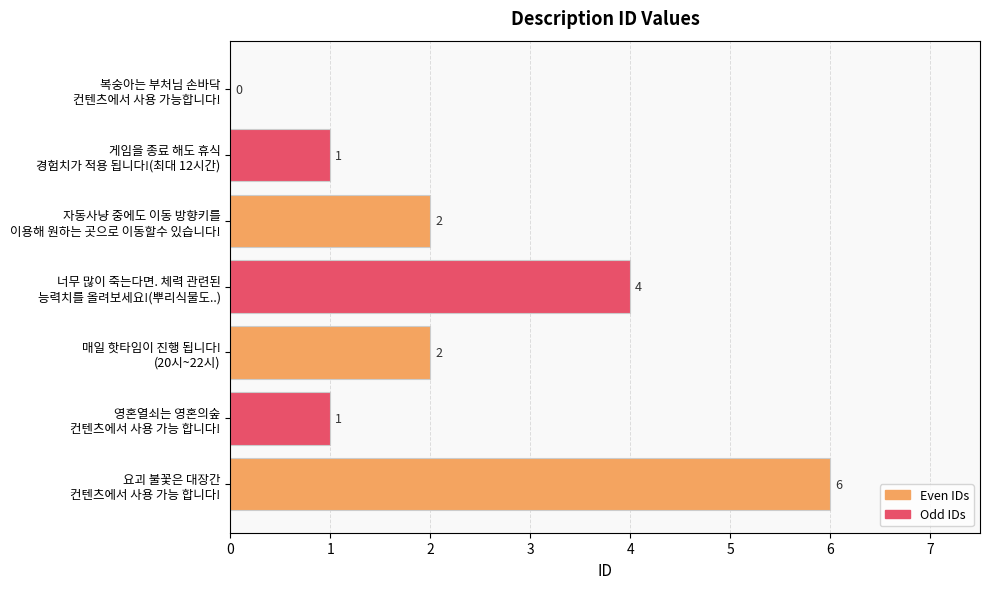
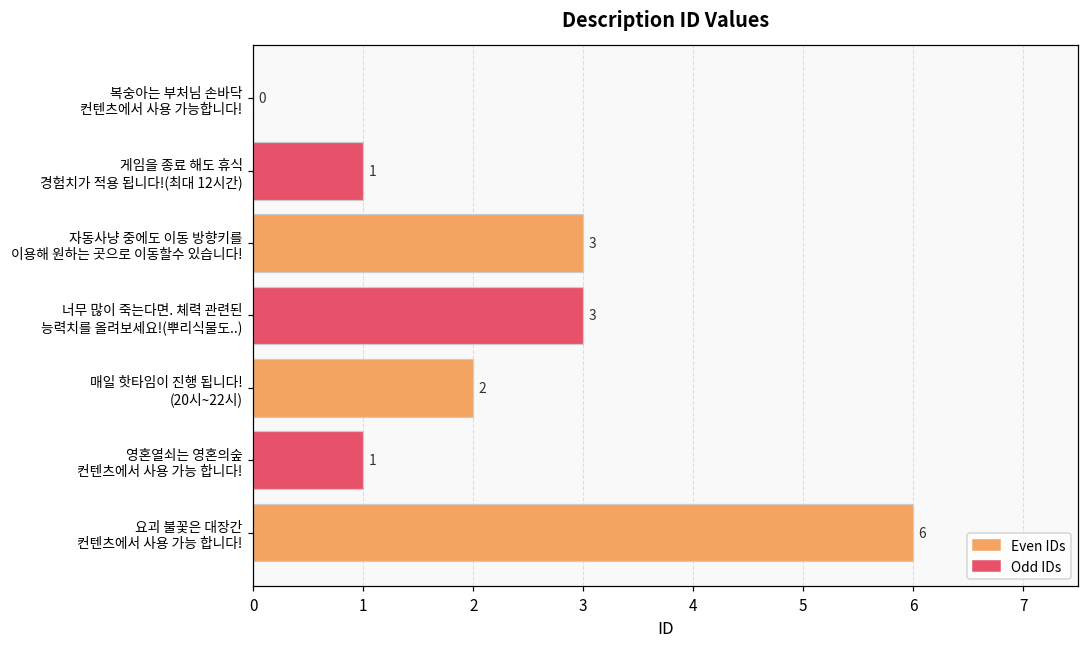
자동사냥 중에도 이동 방향키를 이용해 원하는 곳으로 이동할수 있습니다!: 2 -> 3
너무 많이 죽는다면. 체력 관련된 능력치를 올려보세요!(뿌리식물도..): 4 -> 3
